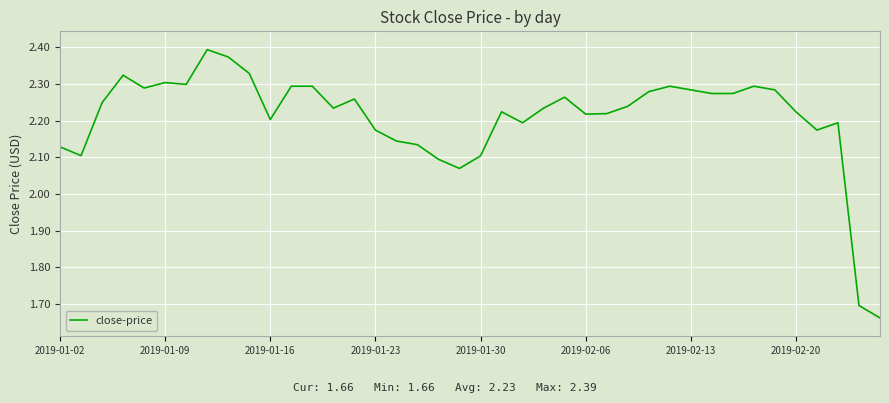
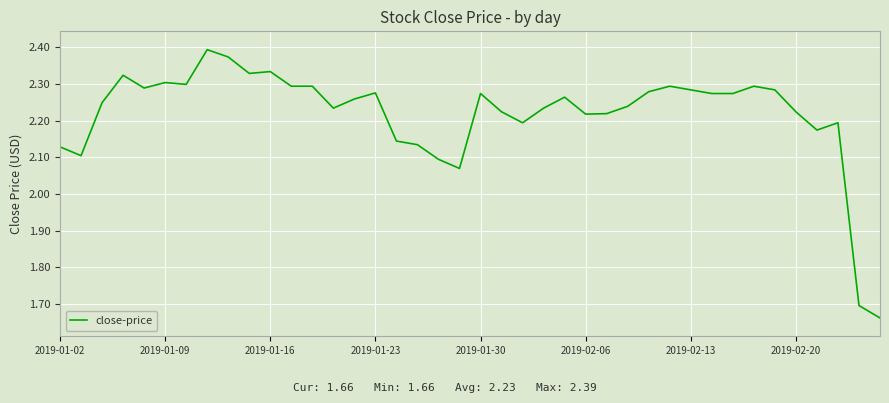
2019-01-16: 2.20 -> 2.33
2019-01-23: 2.17 -> 2.28
2019-01-30: 2.10 -> 2.27
